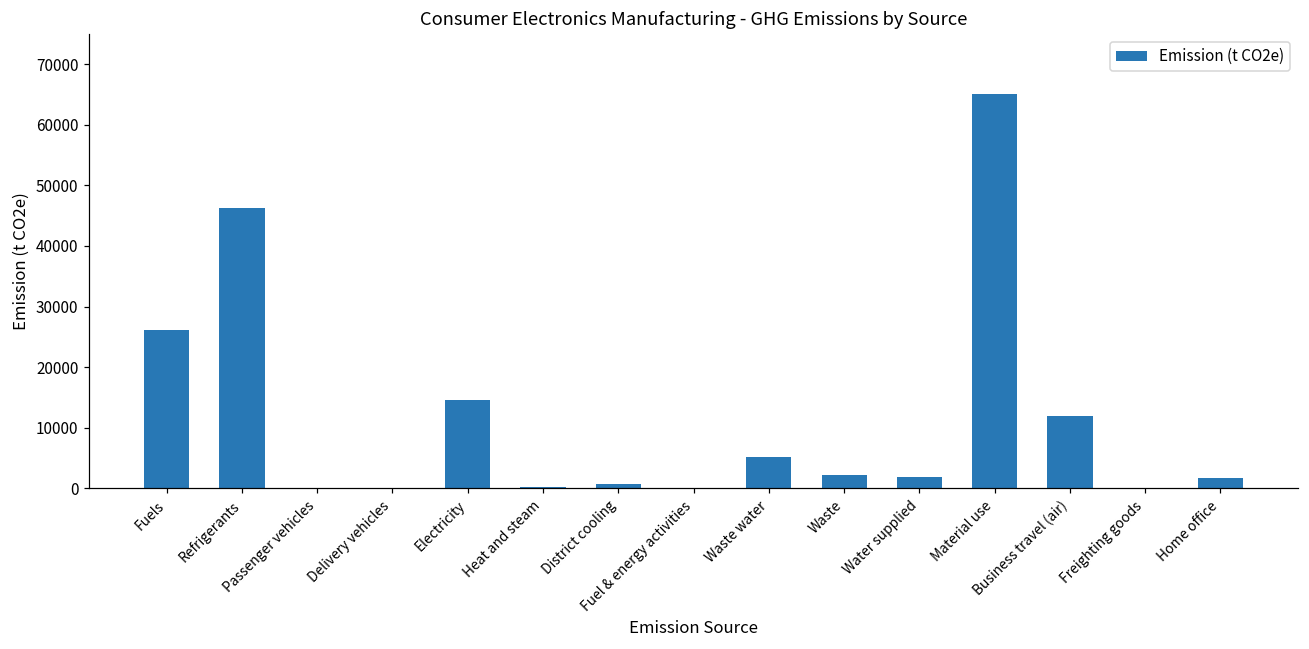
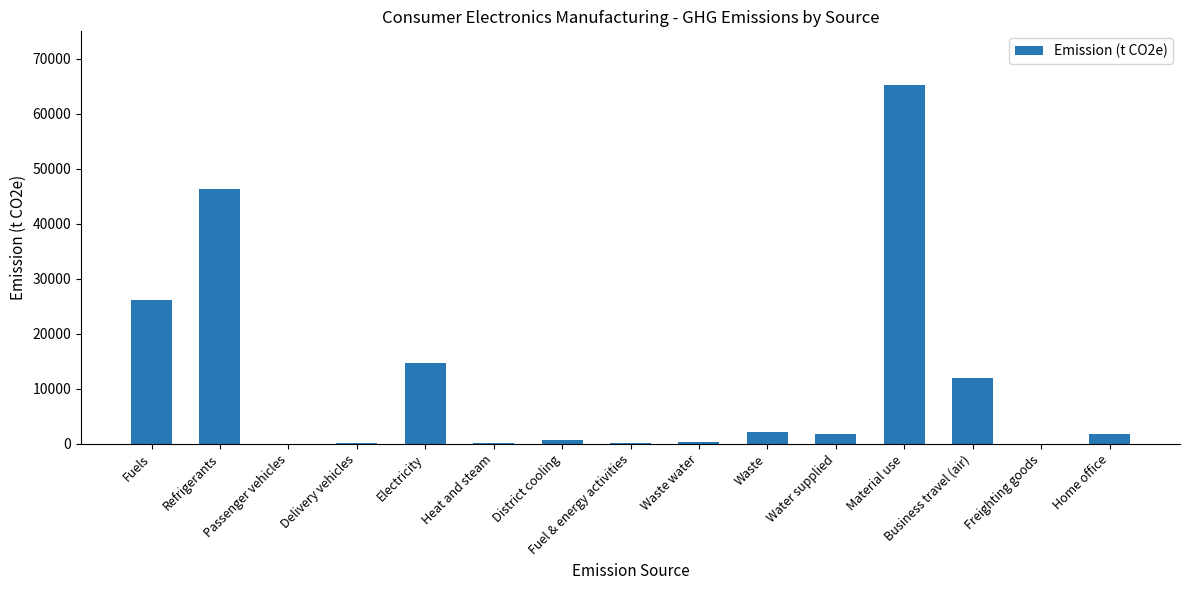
Waste water: 5000 -> 0
